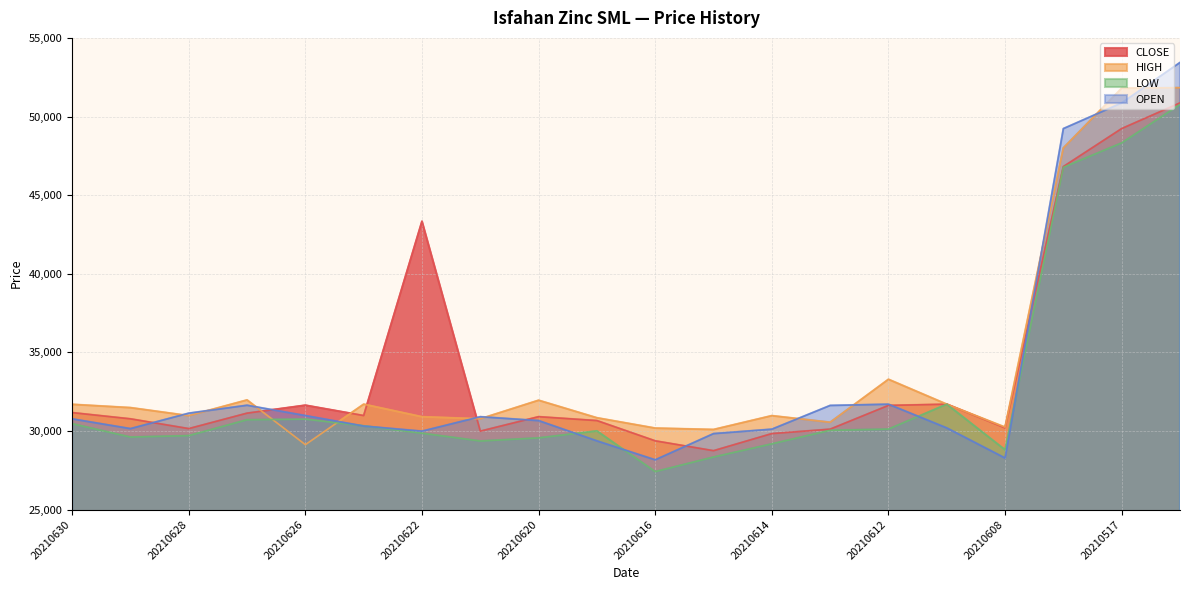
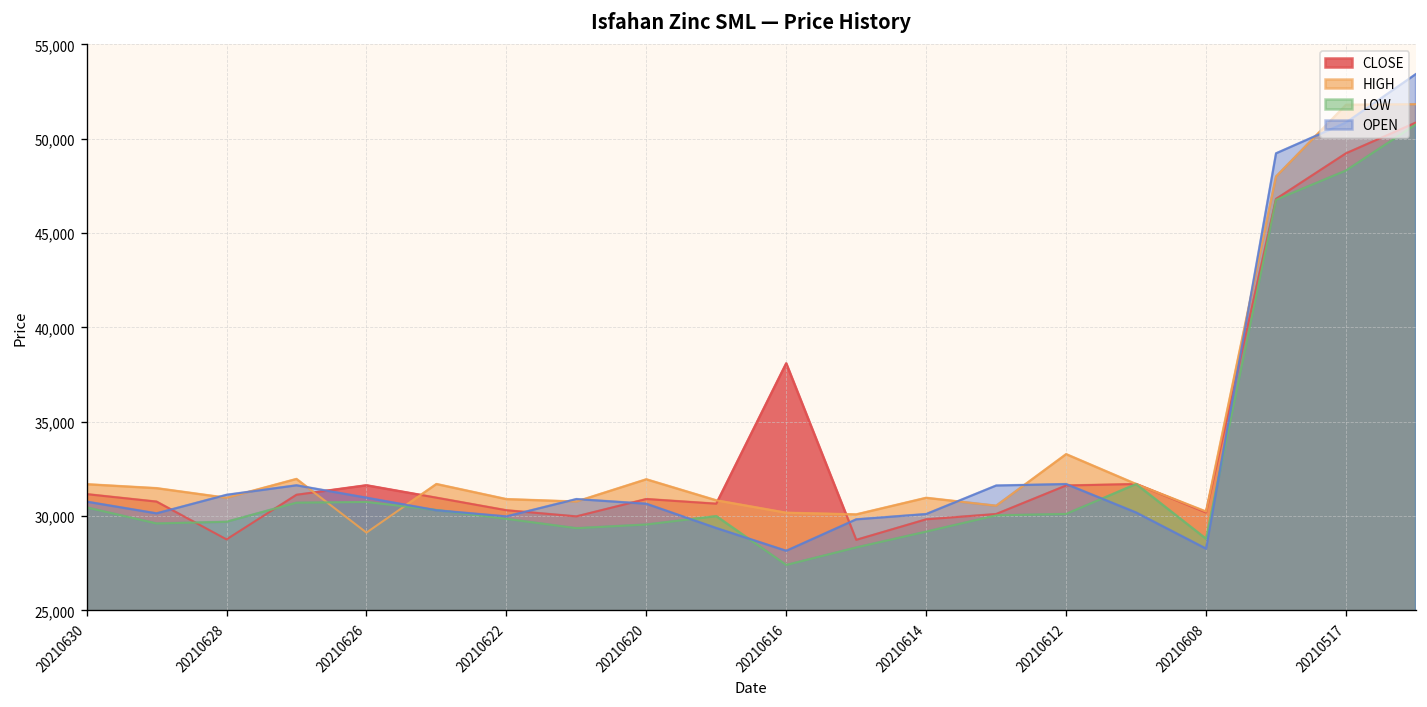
CLOSE, 20210628: 30,100 -> 28,800
CLOSE, 20210622: 43,300 -> 30,300
CLOSE, 20210616: 29,400 -> 38,100
